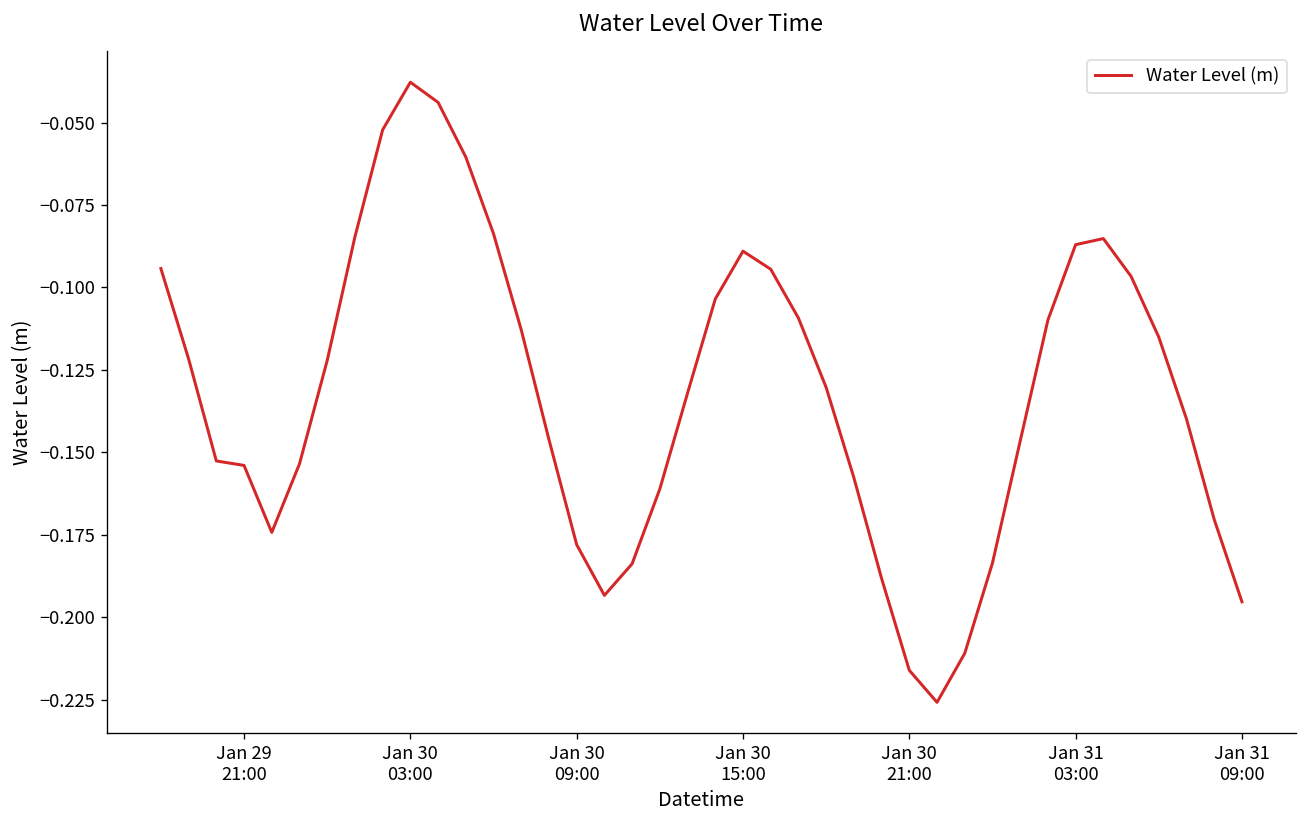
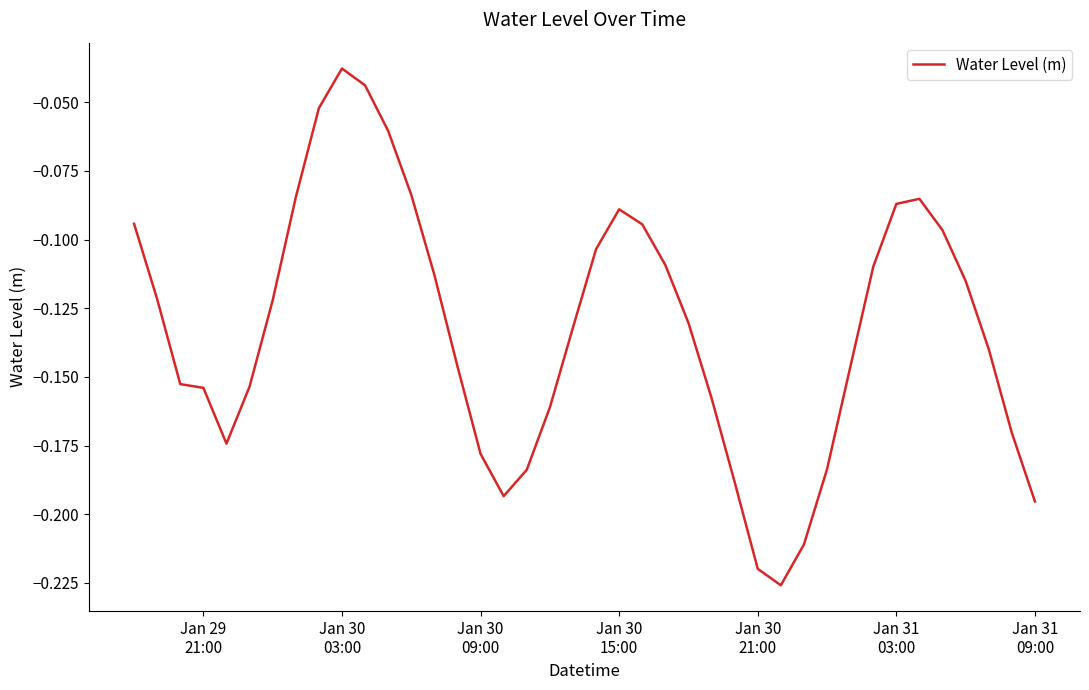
Jan 30 21:00: -0.216 -> -0.220
